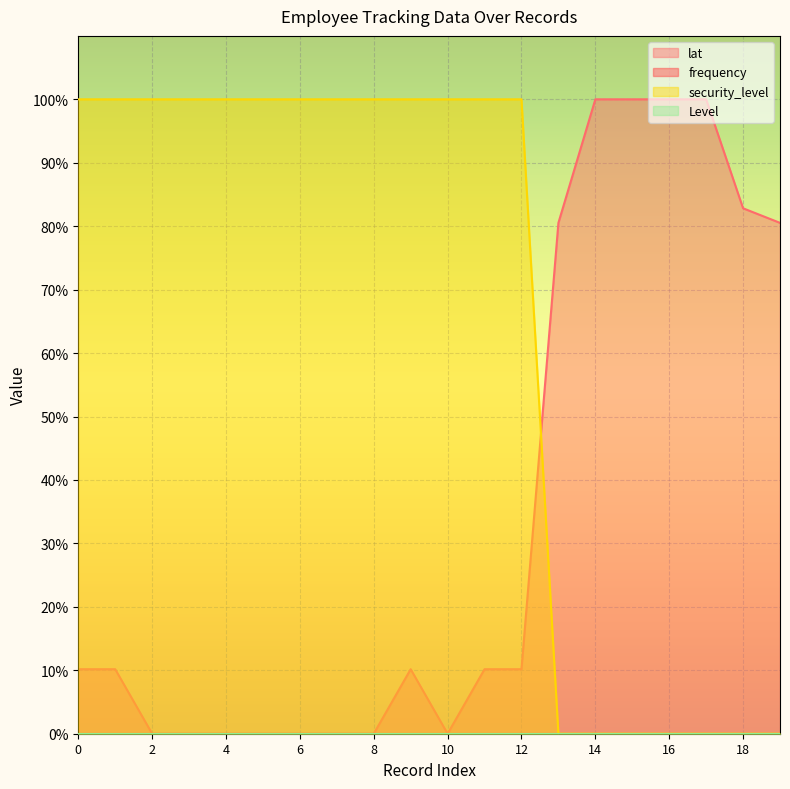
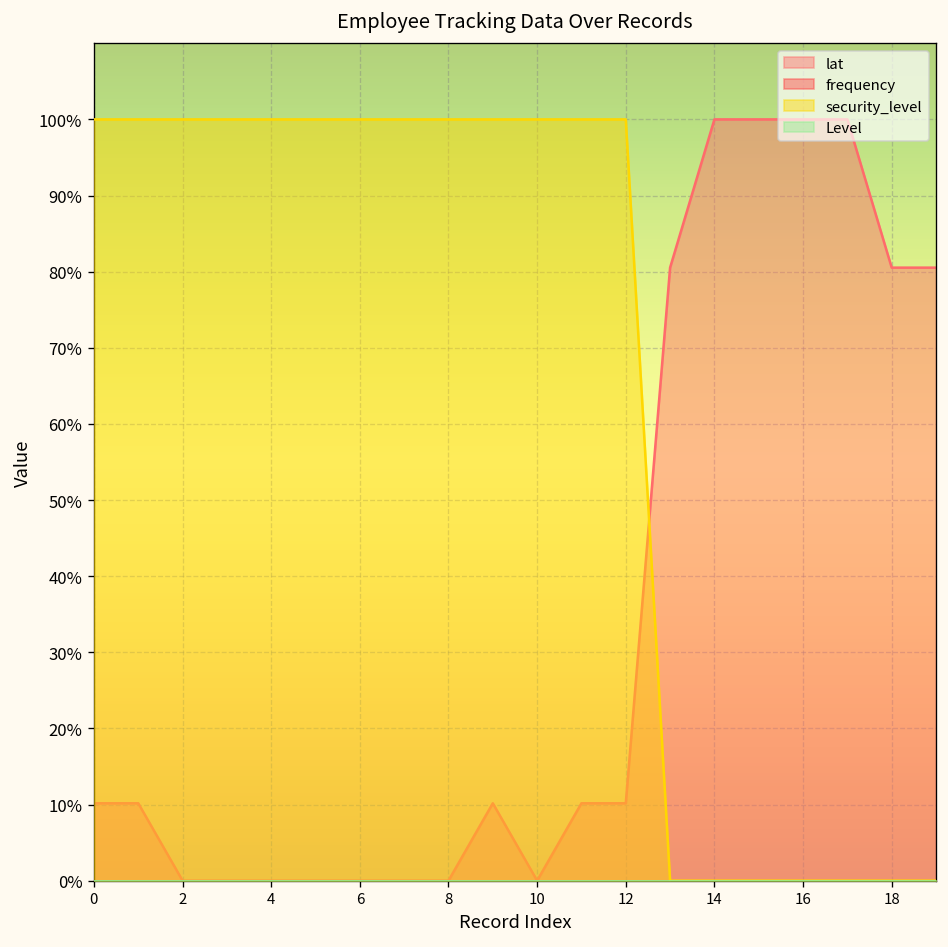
lat, 18: 83% -> 81%
